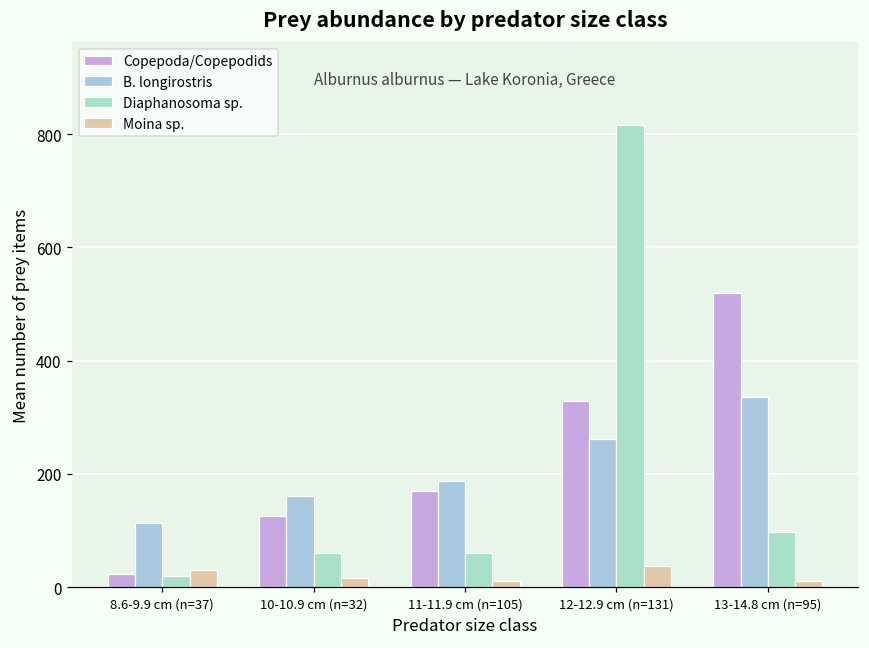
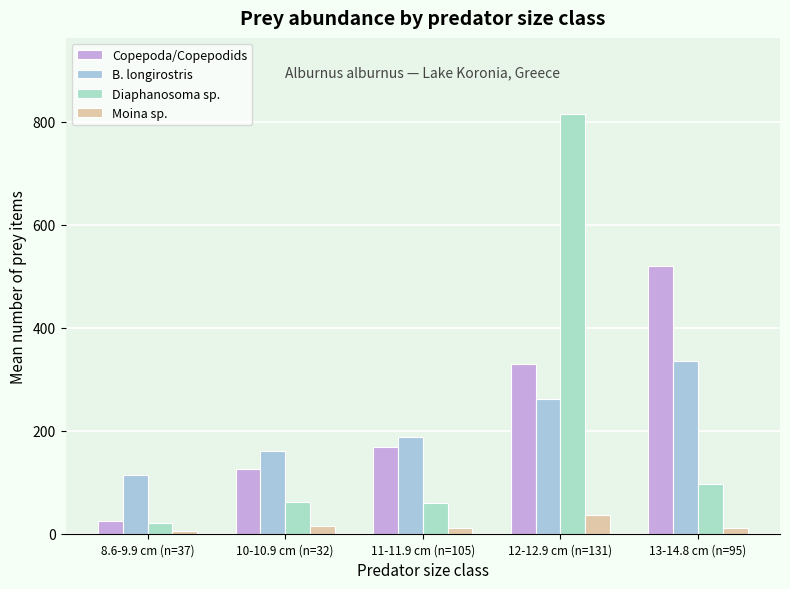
Moina sp., 8.6-9.9 cm (n=37): 30 -> 0
